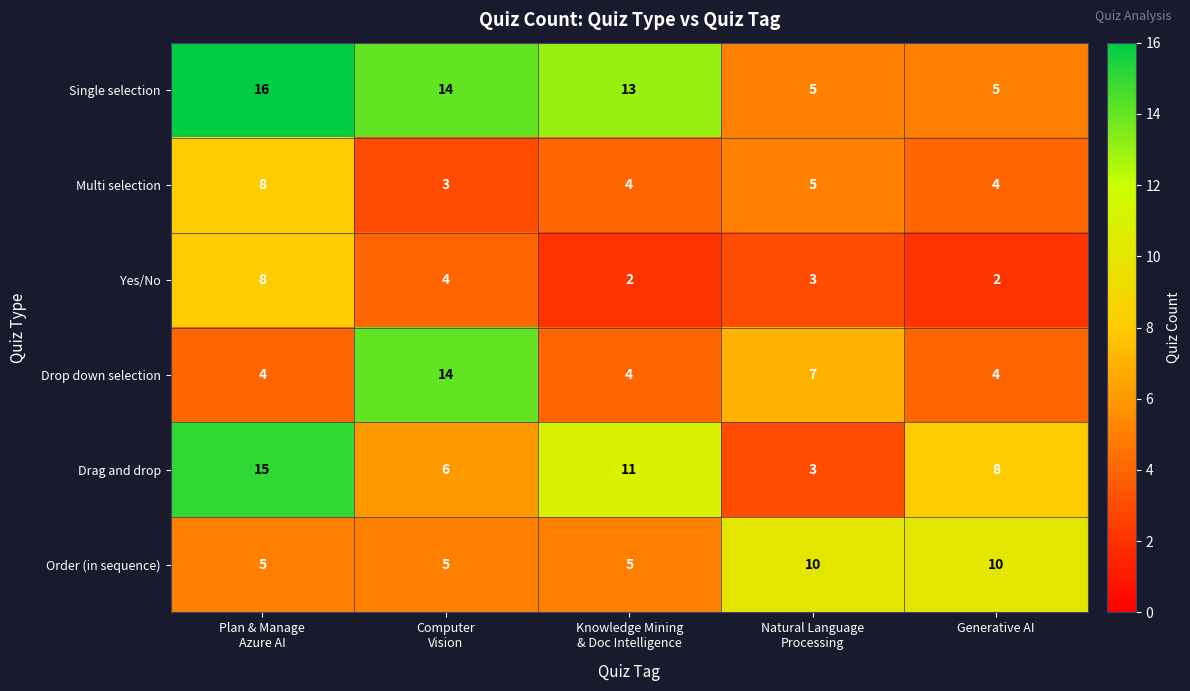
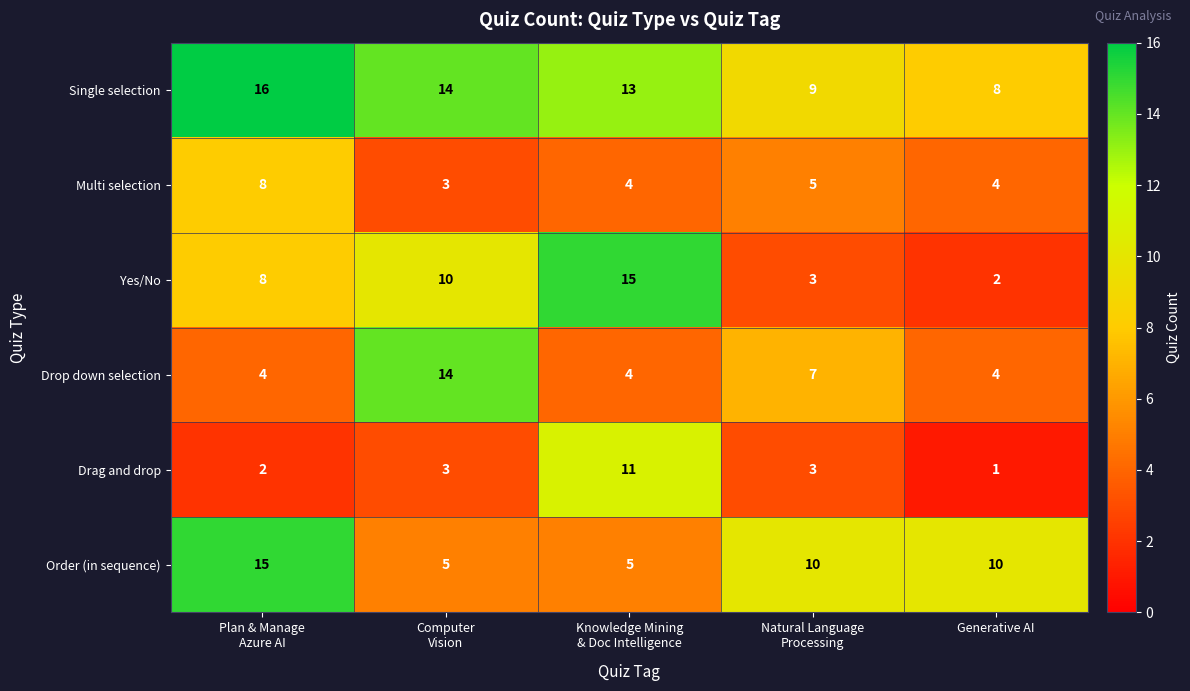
Single selection, Natural Language Processing: 5 -> 9
Single selection, Generative AI: 5 -> 8
Yes/No, Computer Vision: 4 -> 10
Yes/No, Knowledge Mining & Doc Intelligence: 2 -> 15
Drag and drop, Plan & Manage Azure AI: 15 -> 2
Drag and drop, Computer Vision: 6 -> 3
Drag and drop, Generative AI: 8 -> 1
Order (in sequence), Plan & Manage Azure AI: 5 -> 15
